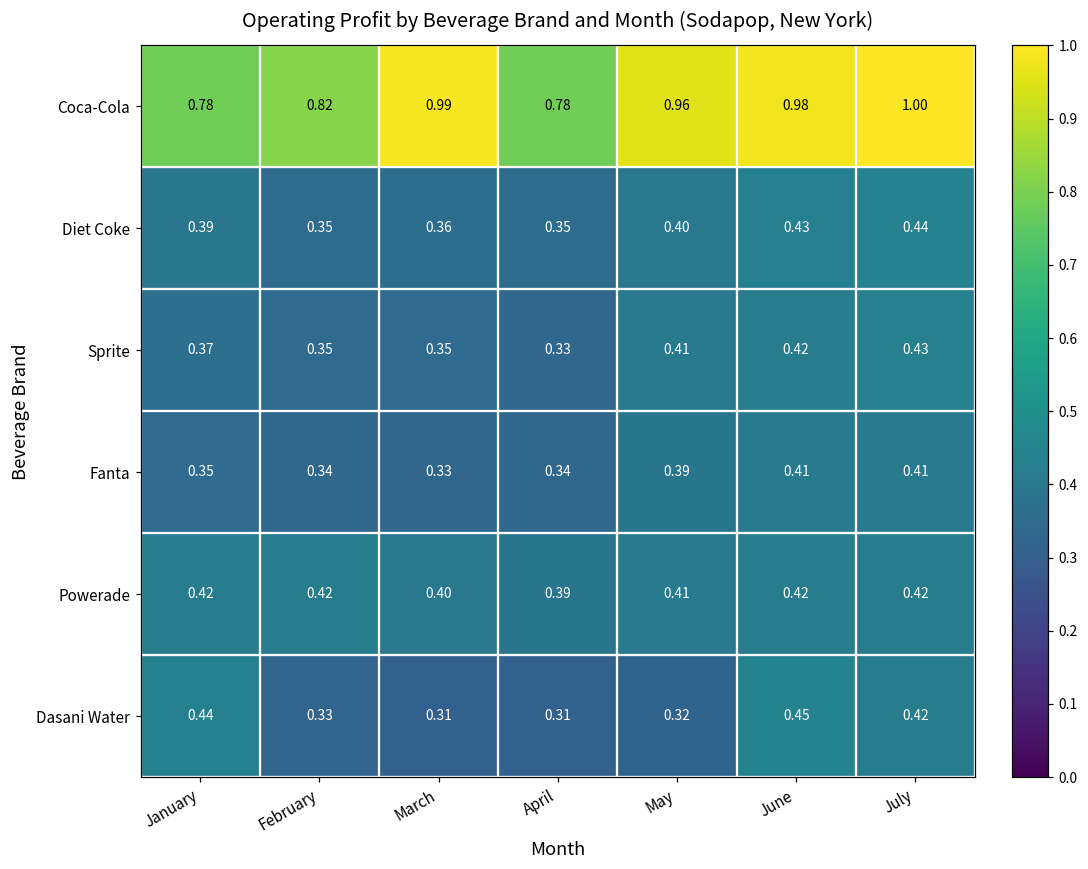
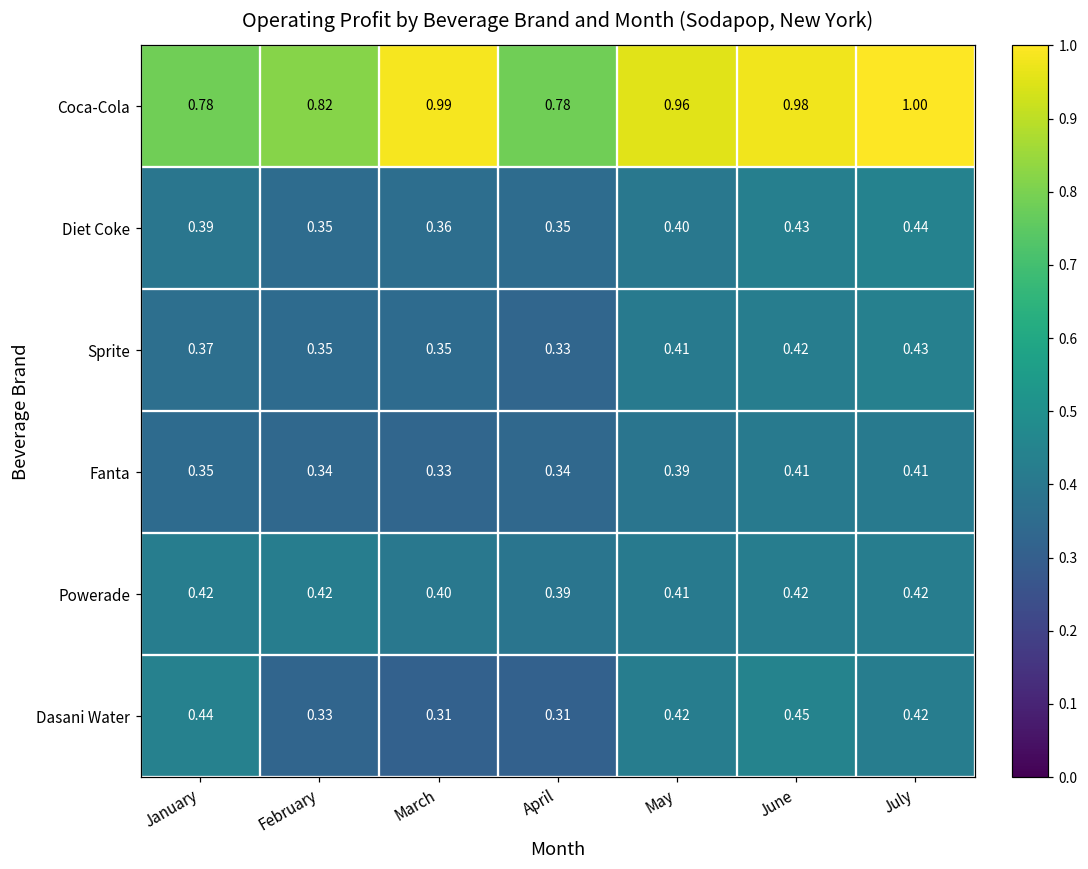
Dasani Water, May: 0.32 -> 0.42
